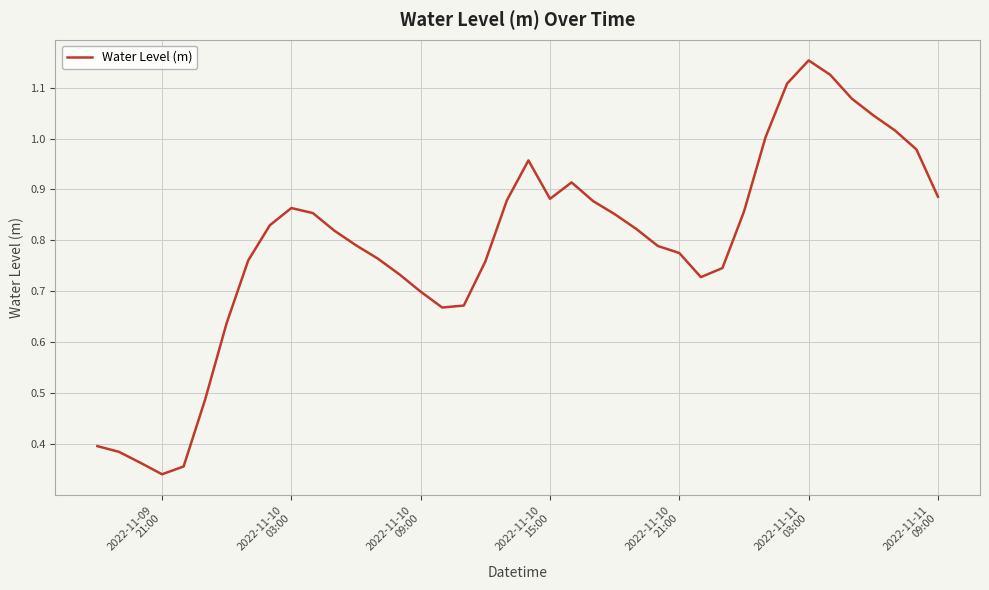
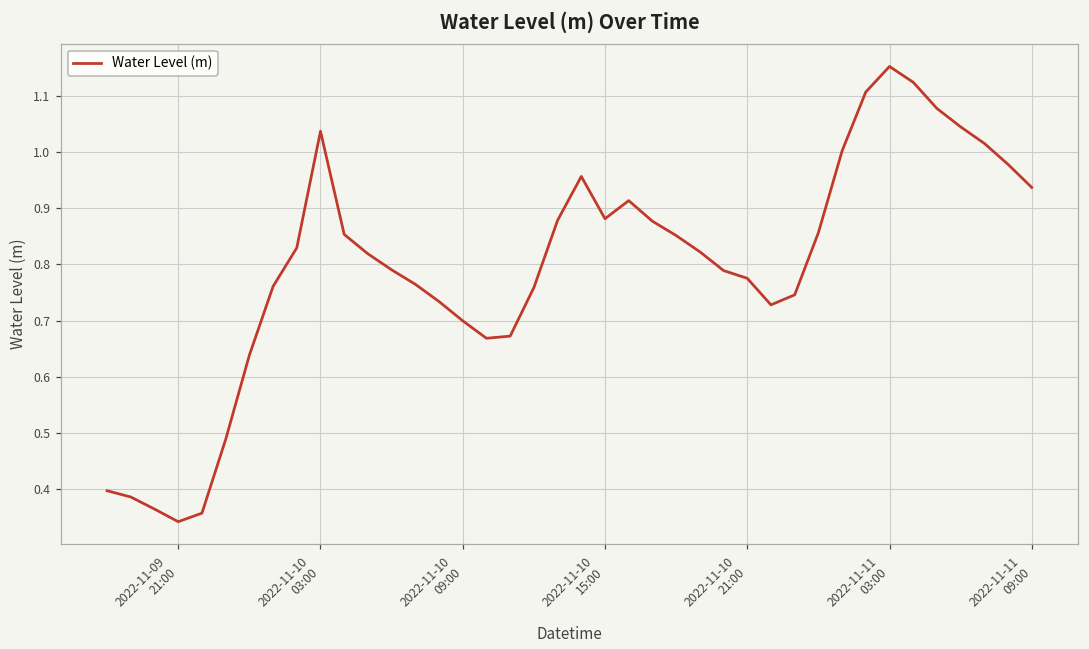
2022-11-10 03:00: 0.86 -> 1.04
2022-11-11 09:00: 0.89 -> 0.94
